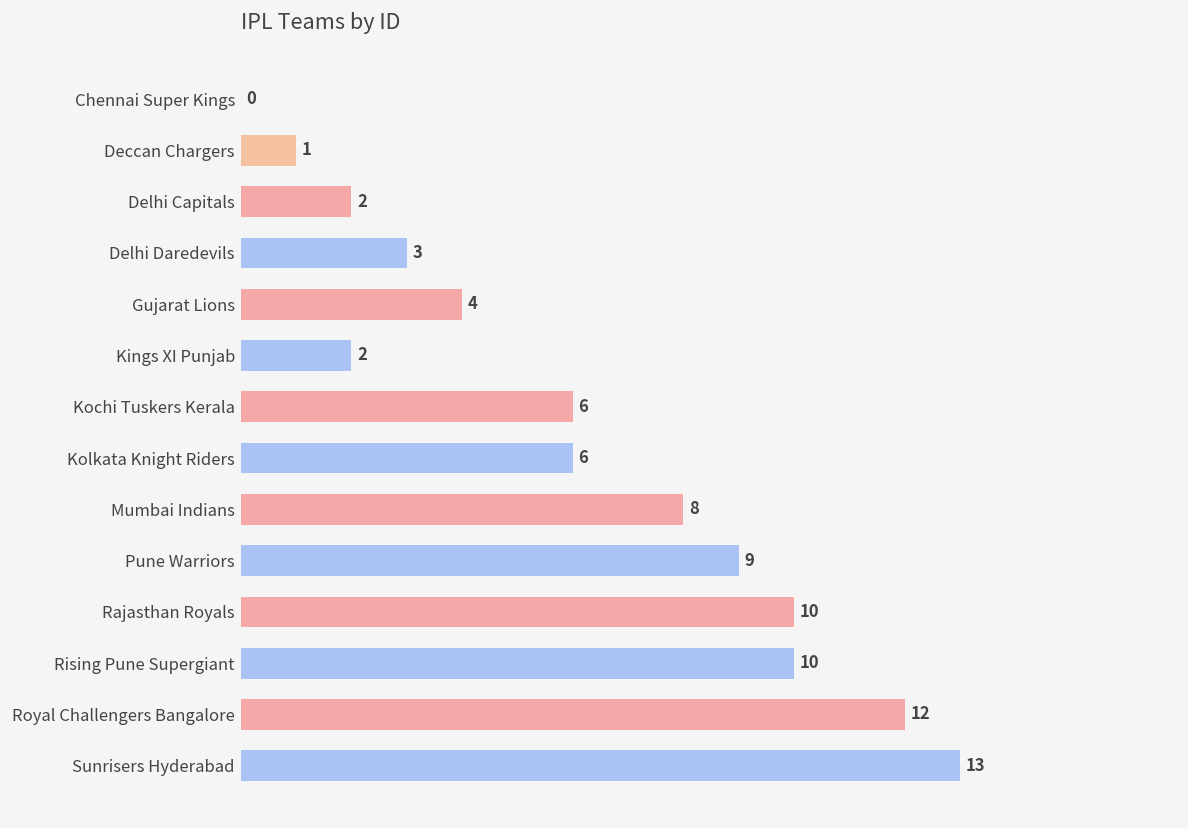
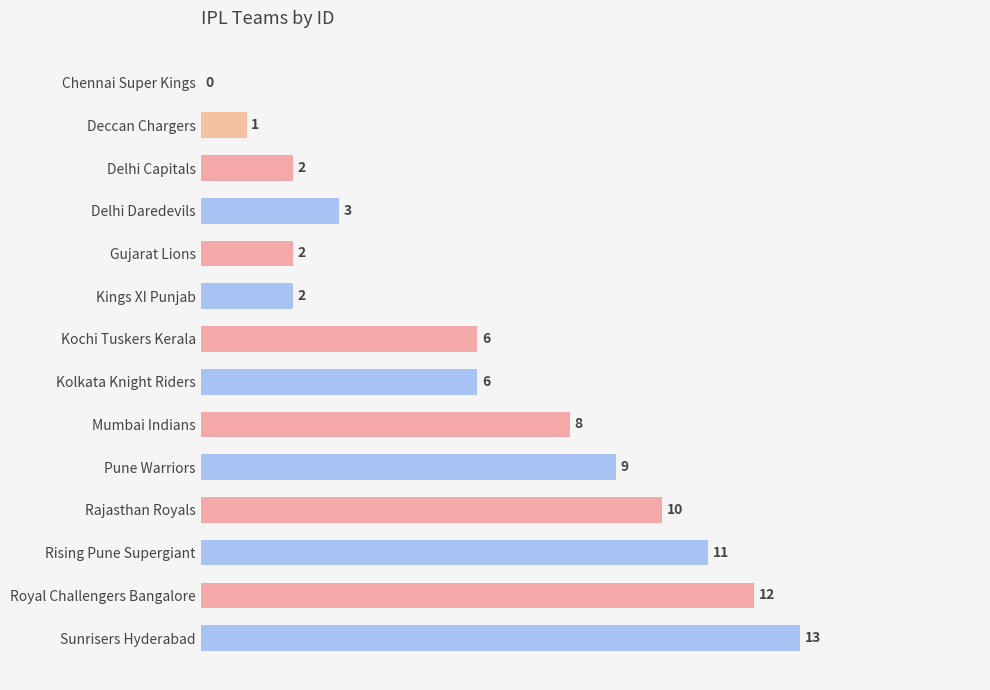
Gujarat Lions: 4 -> 2
Rising Pune Supergiant: 10 -> 11
